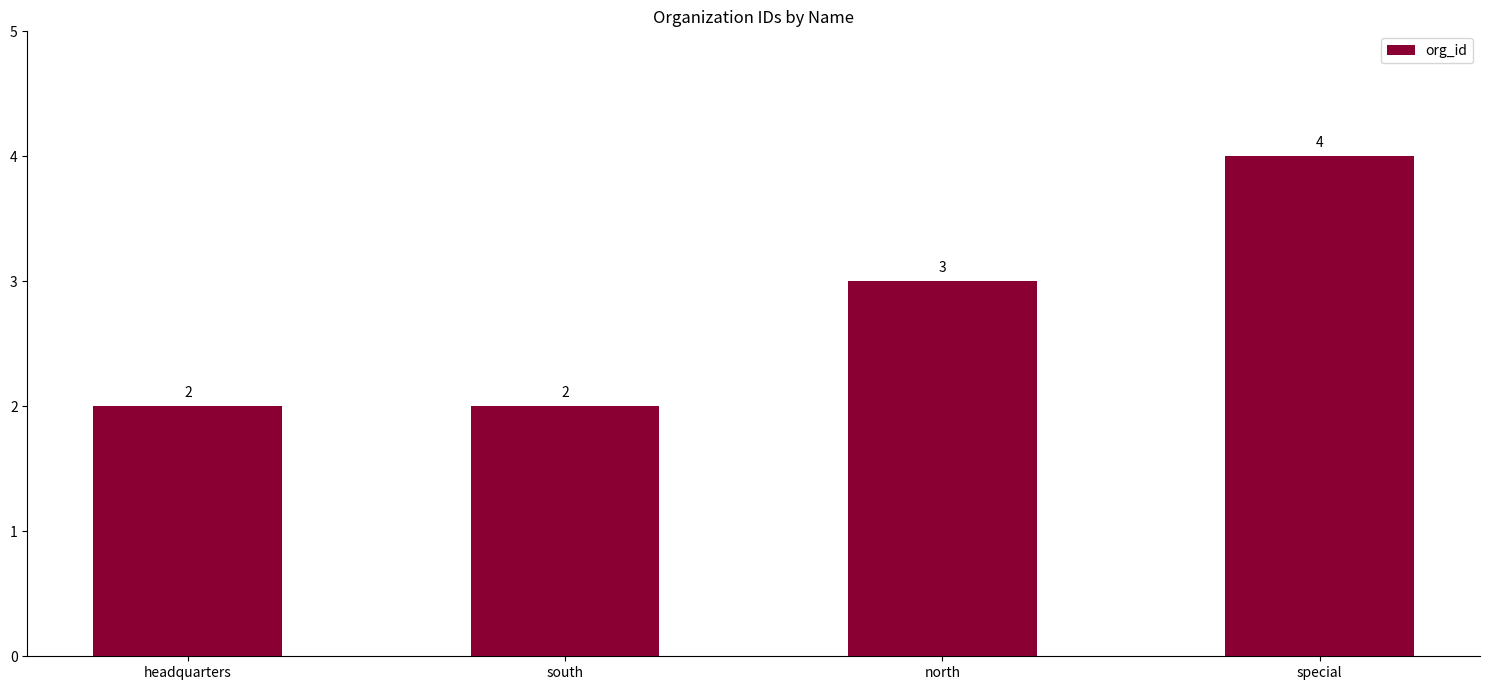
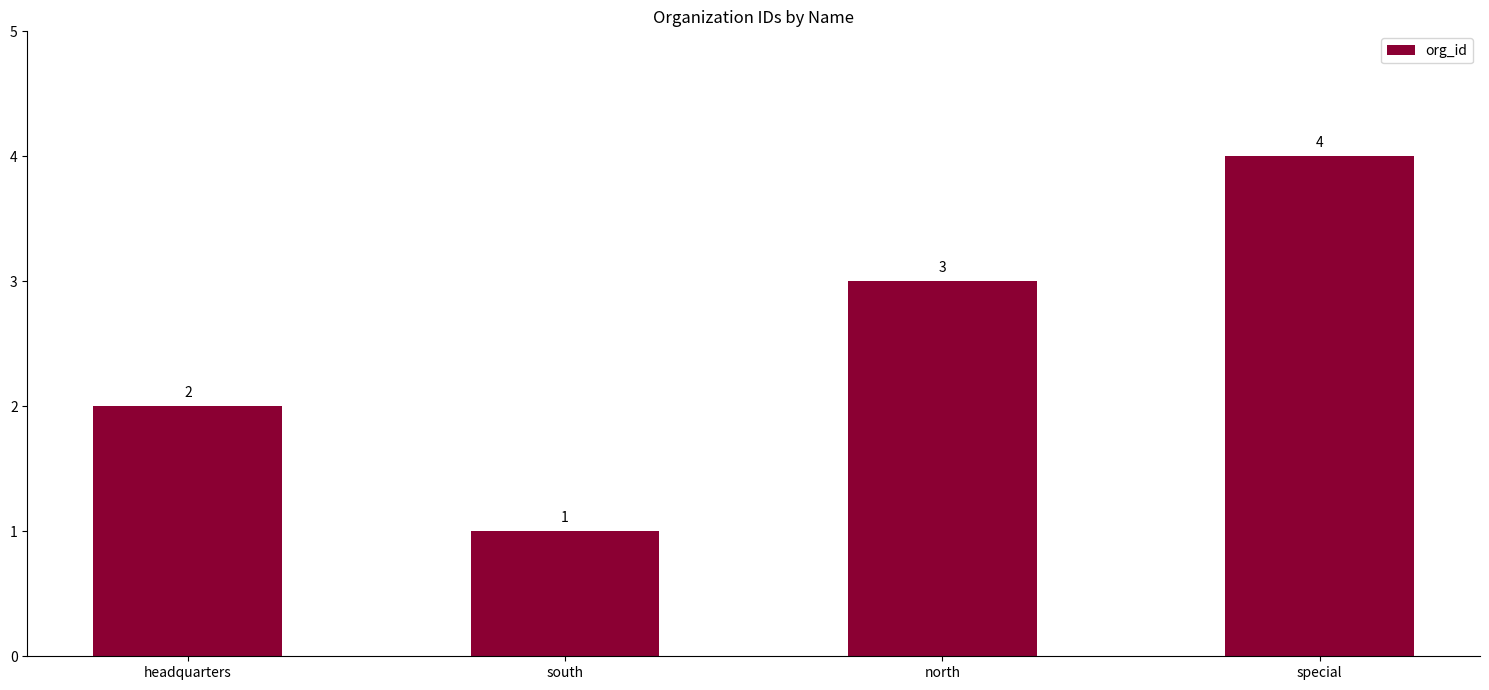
south: 2 -> 1
